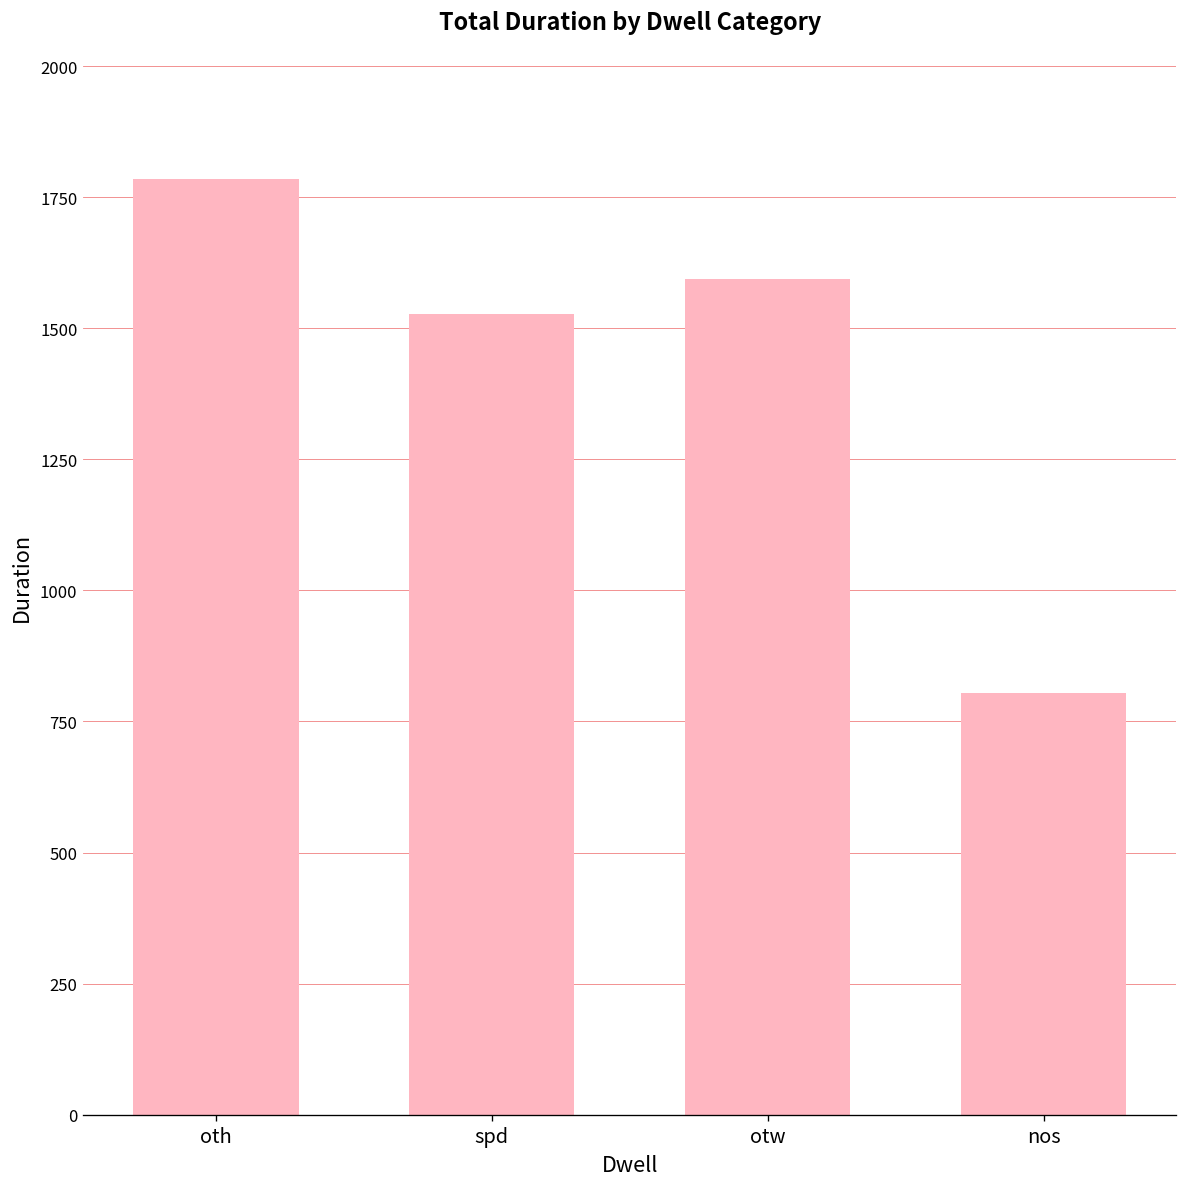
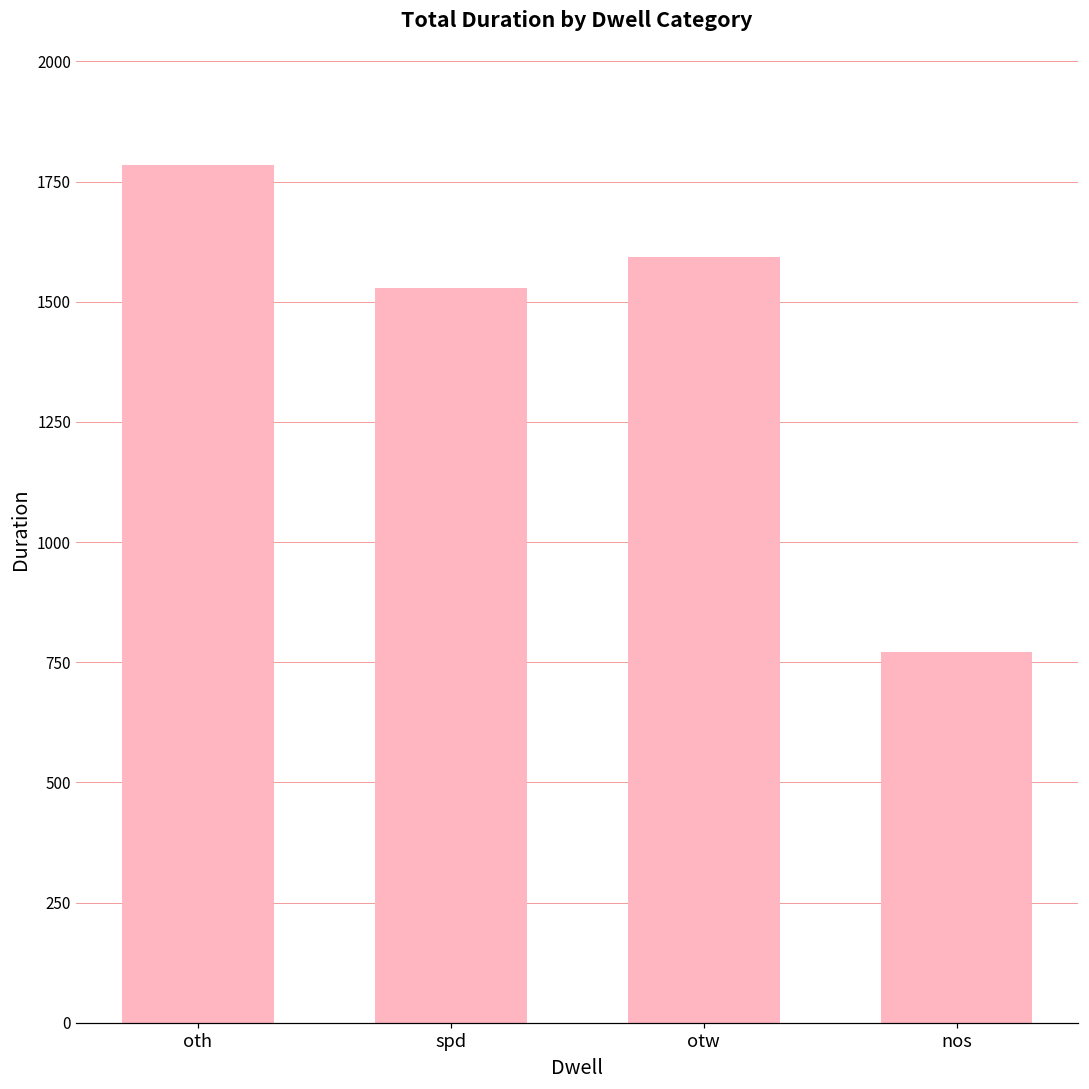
nos: 800 -> 770
